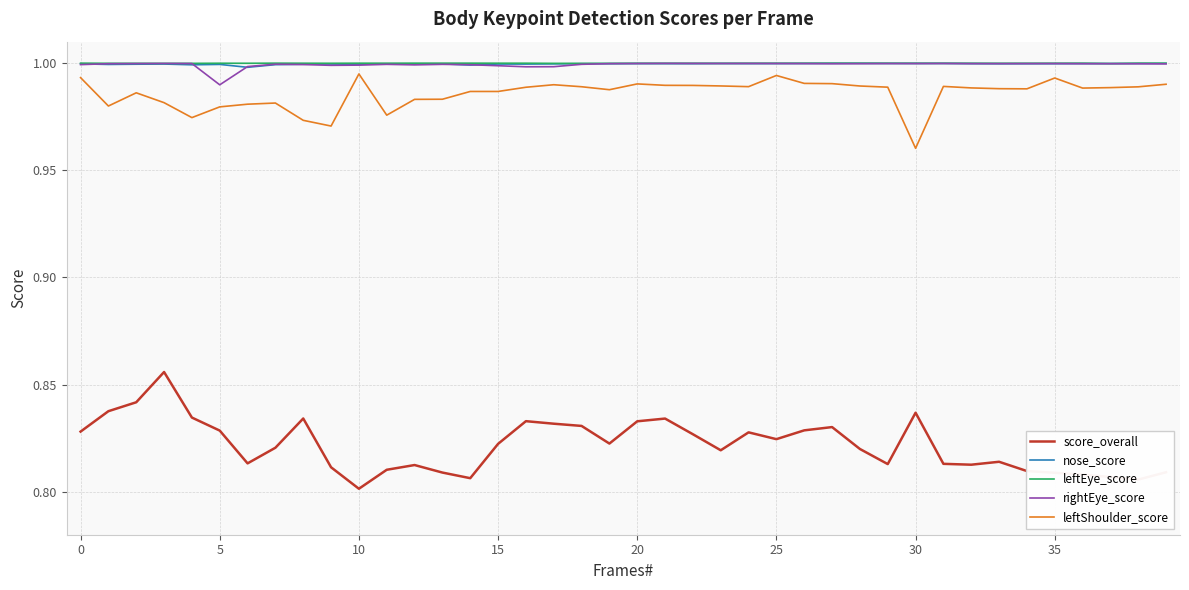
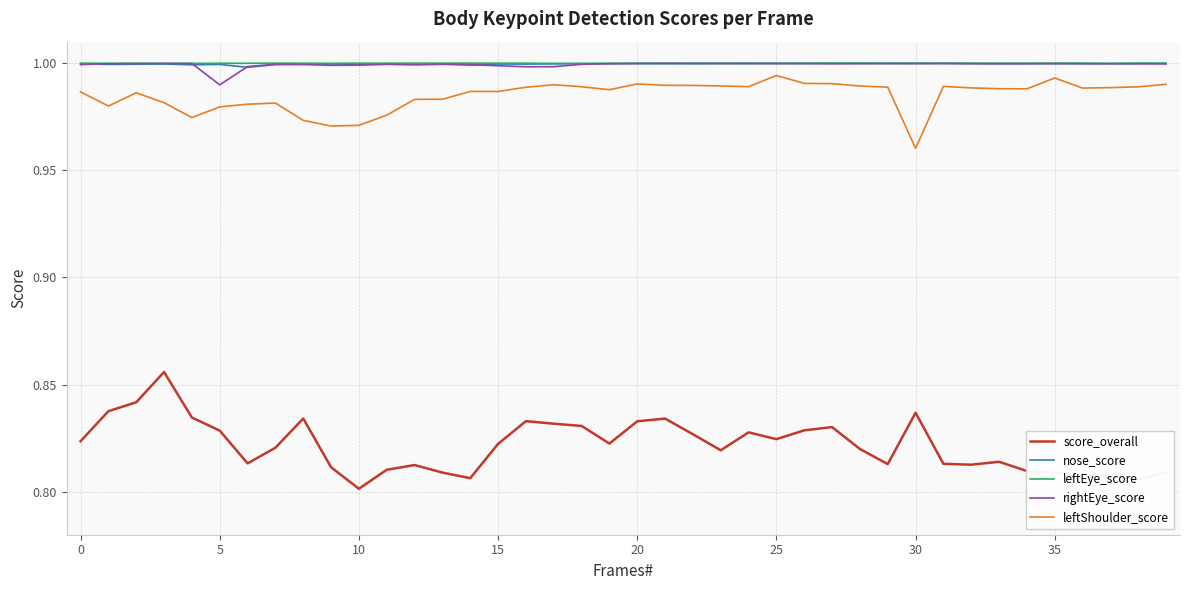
score_overall, 0: 0.828 -> 0.824
leftShoulder_score, 0: 0.993 -> 0.987
leftShoulder_score, 10: 0.995 -> 0.971
